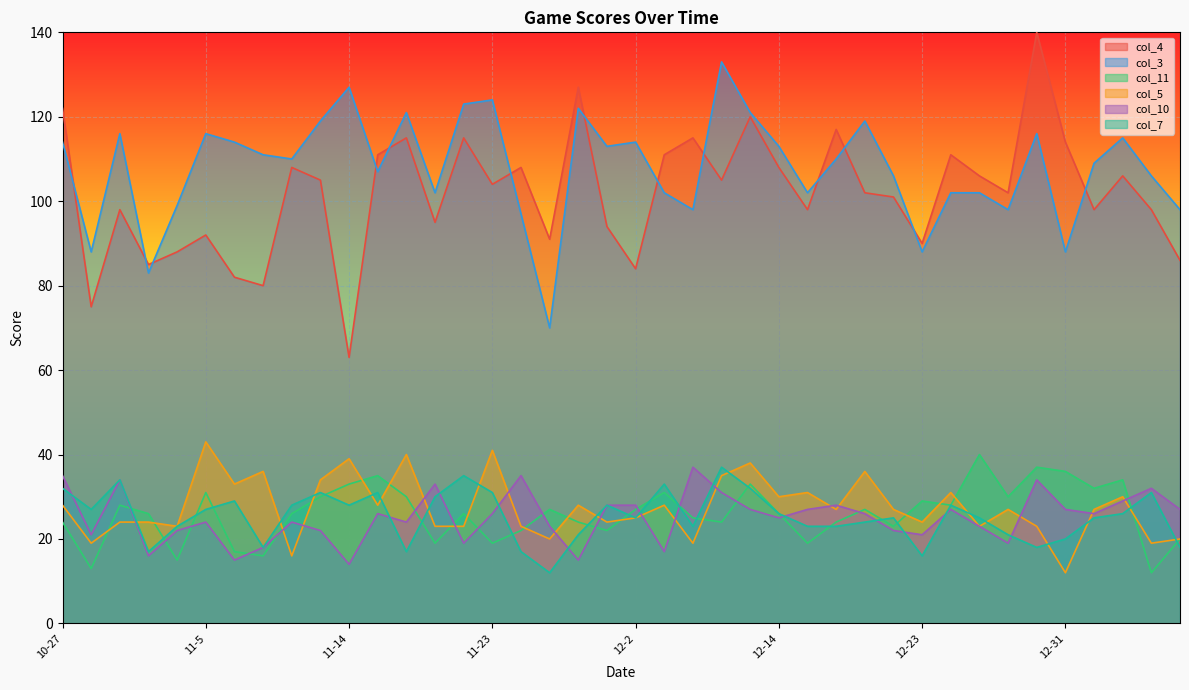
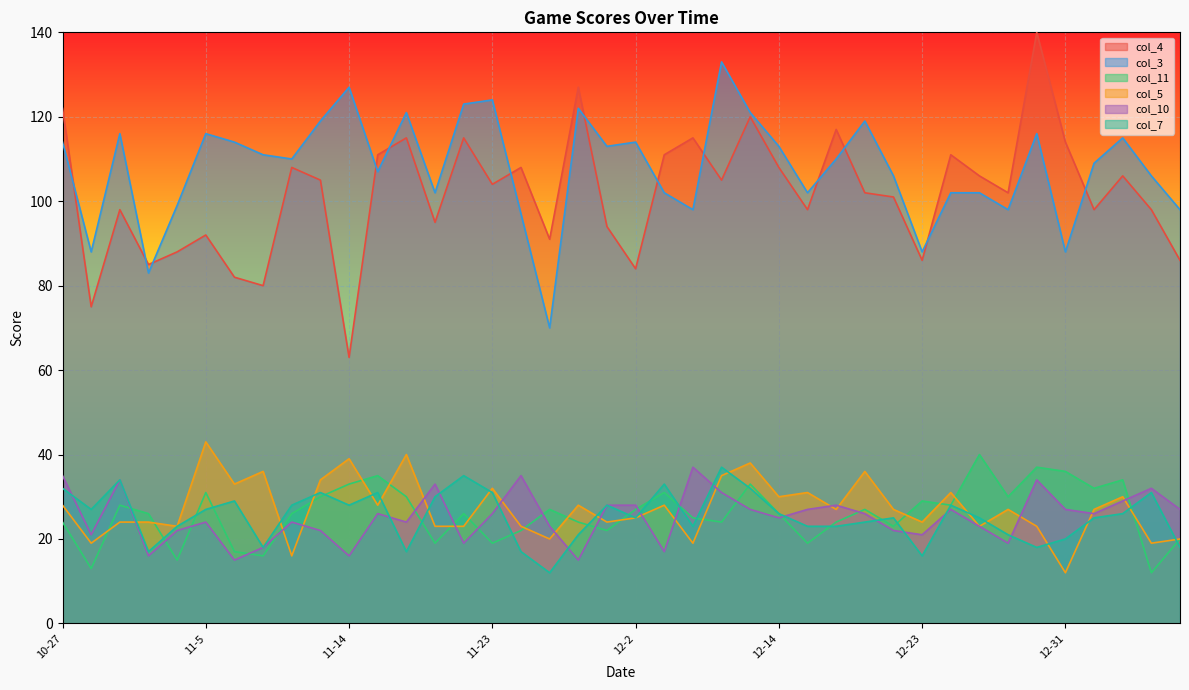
col_10, 11-14: 14 -> 16
col_5, 11-23: 41 -> 32
col_4, 12-23: 90 -> 86
